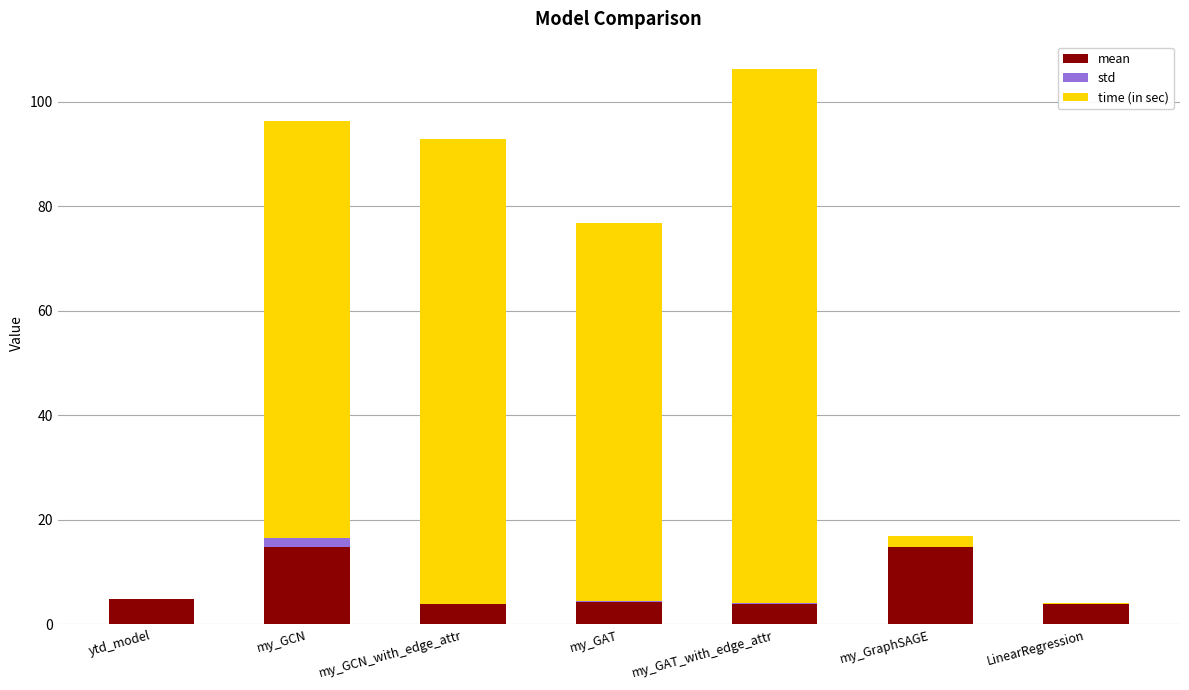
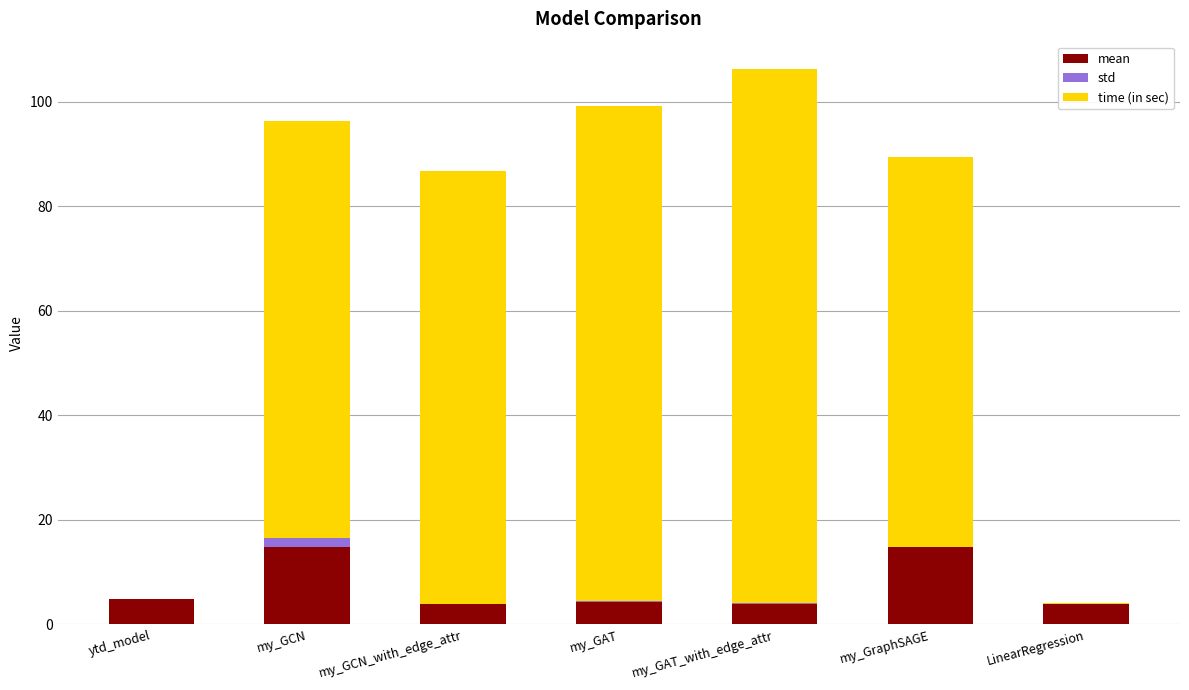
time (in sec), my_GCN_with_edge_attr: 89 -> 83
time (in sec), my_GAT: 72 -> 95
time (in sec), my_GraphSAGE: 2 -> 75
